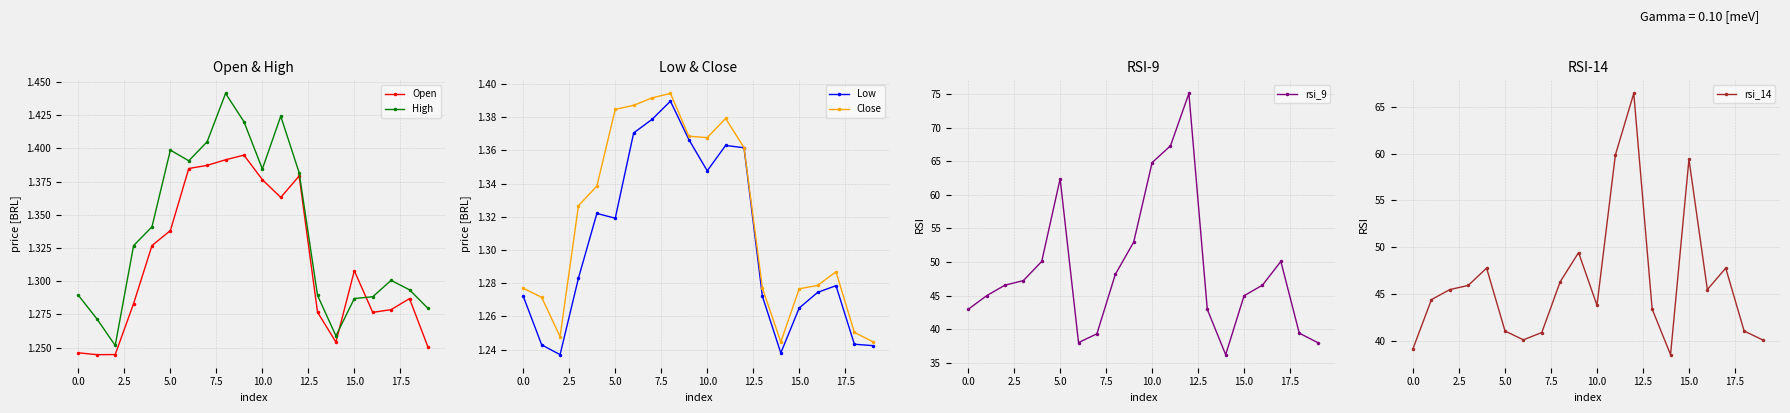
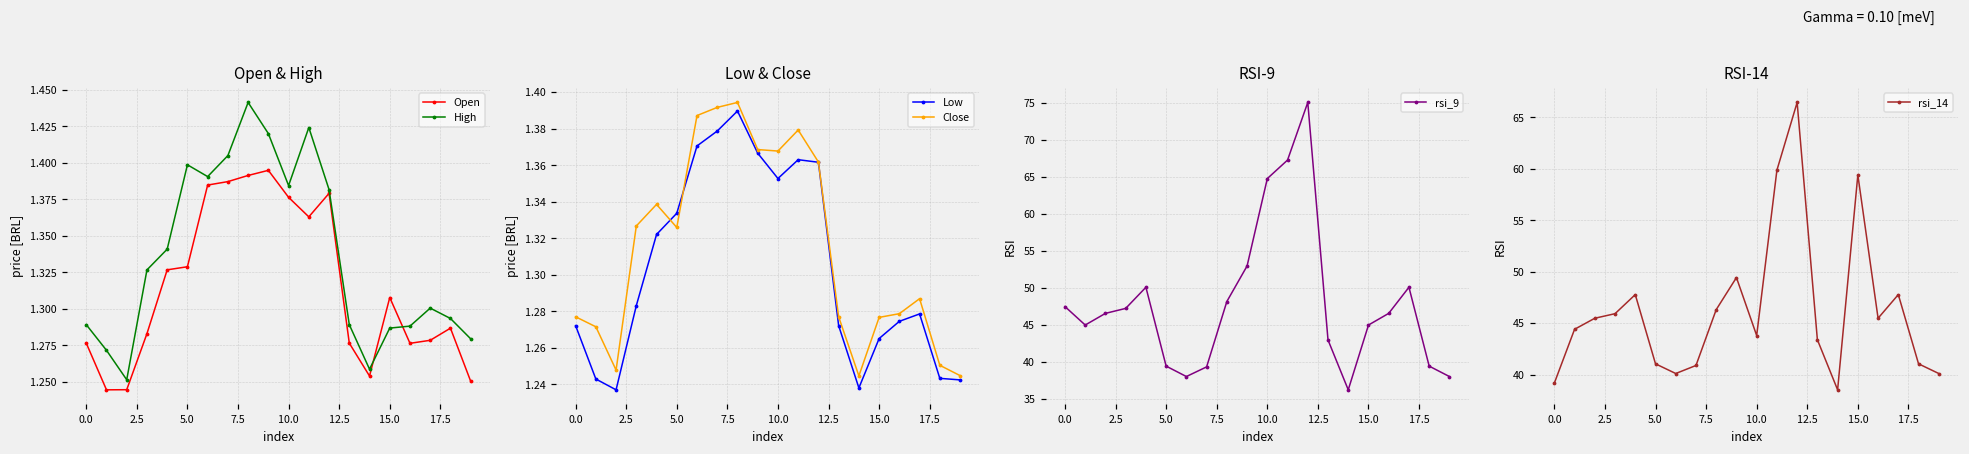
Open & High, Open, 0.0: 1.246 -> 1.277
Open & High, Open, 5.0: 1.338 -> 1.329
Low & Close, Low, 5.0: 1.319 -> 1.334
Low & Close, Close, 5.0: 1.385 -> 1.326
Low & Close, Low, 10.0: 1.348 -> 1.353
RSI-9, 0.0: 43 -> 47
RSI-9, 5.0: 62 -> 39
